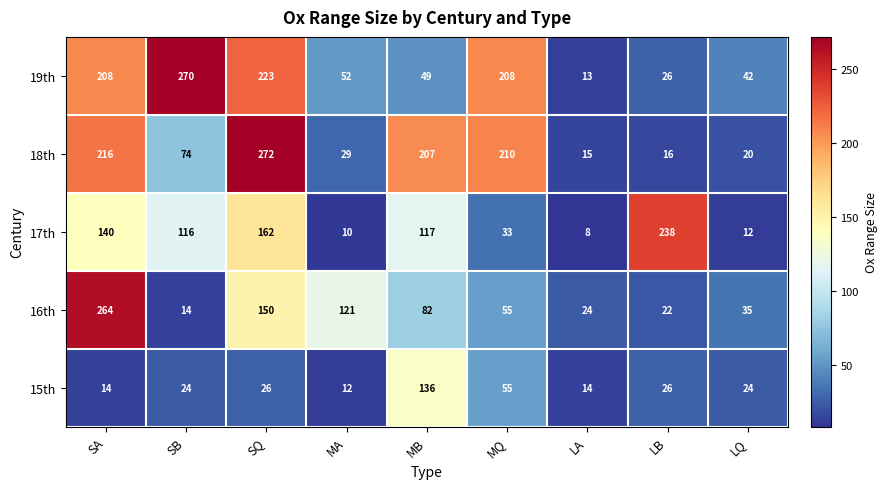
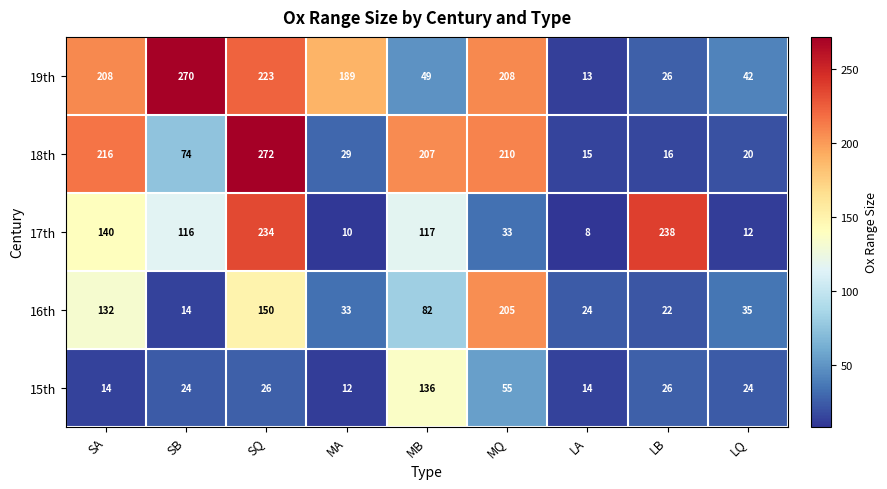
19th, MA: 52 -> 189
17th, SQ: 162 -> 234
16th, SA: 264 -> 132
16th, MA: 121 -> 33
16th, MQ: 55 -> 205
